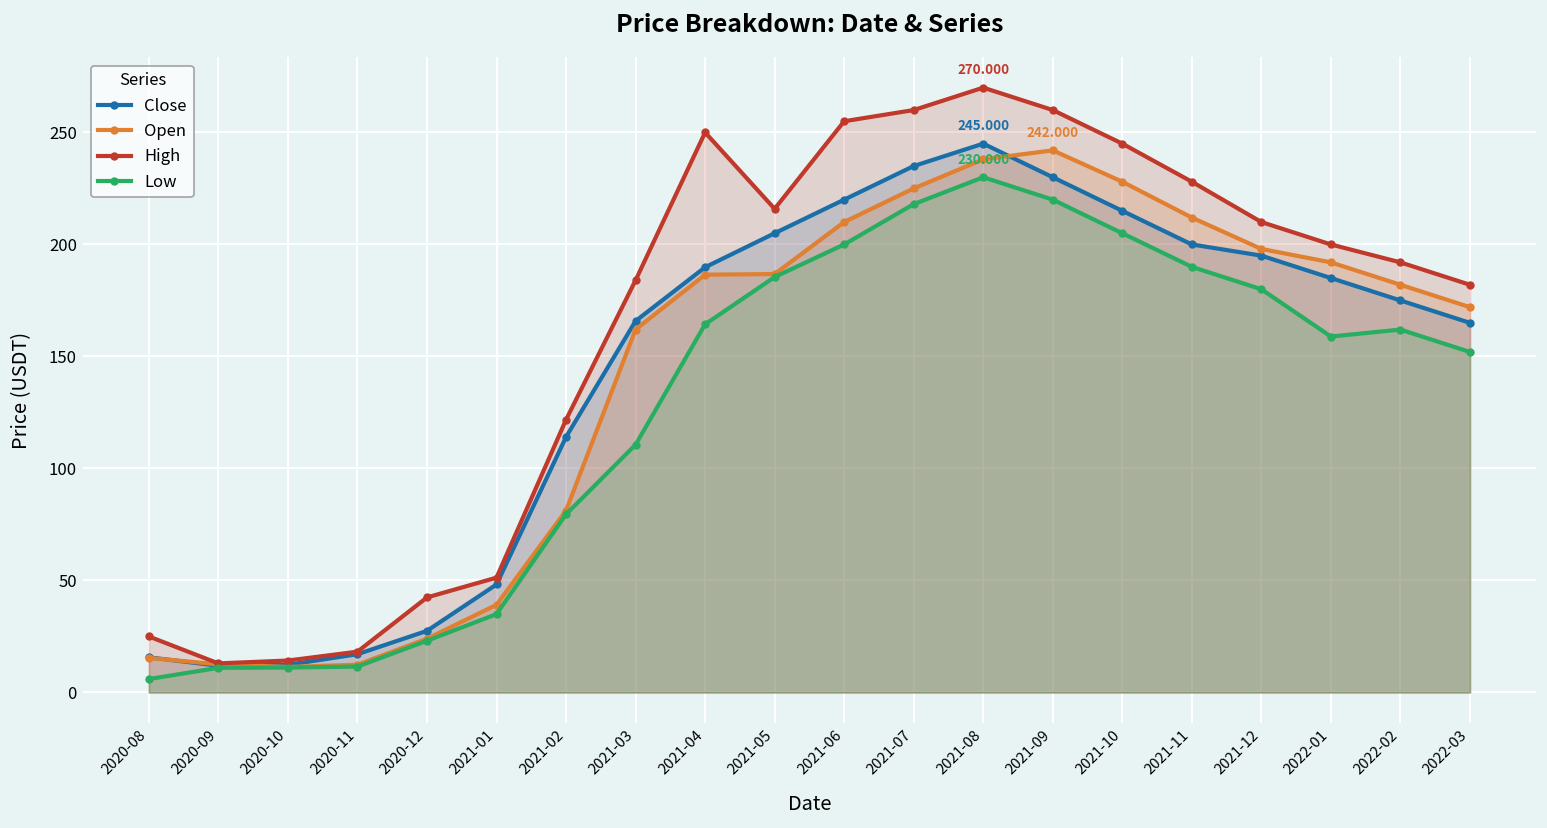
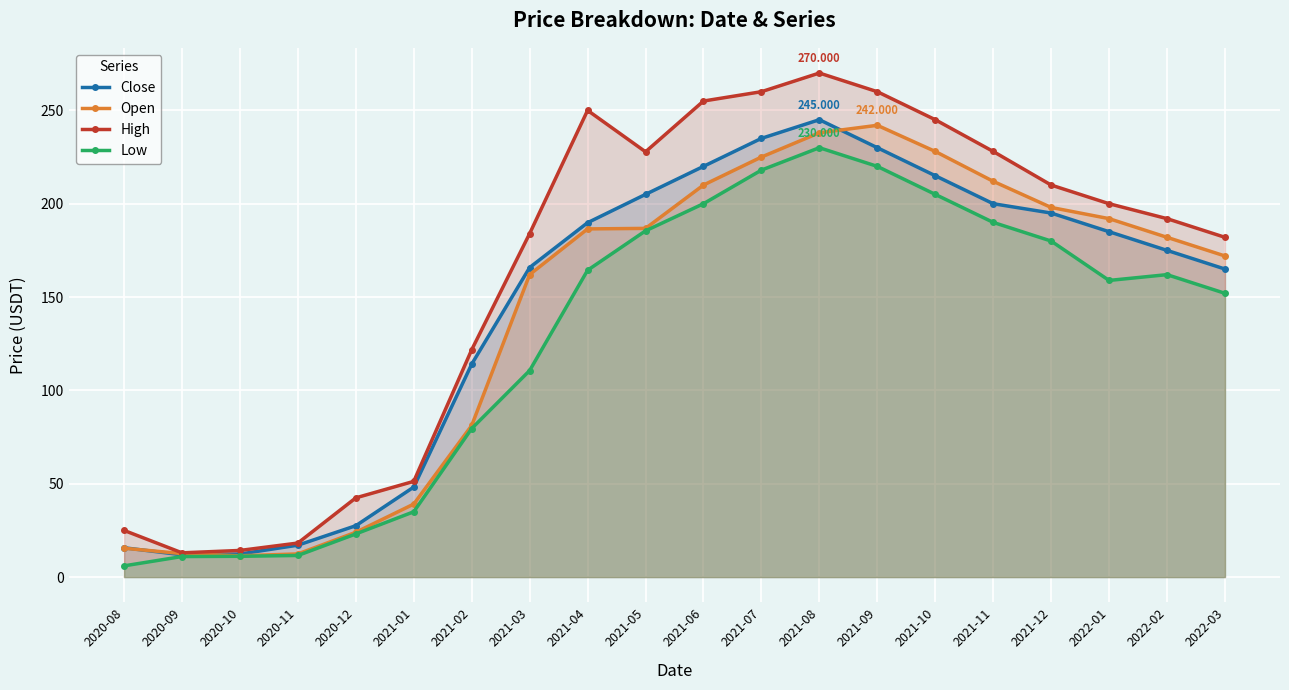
High, 2021-05: 216 -> 228
